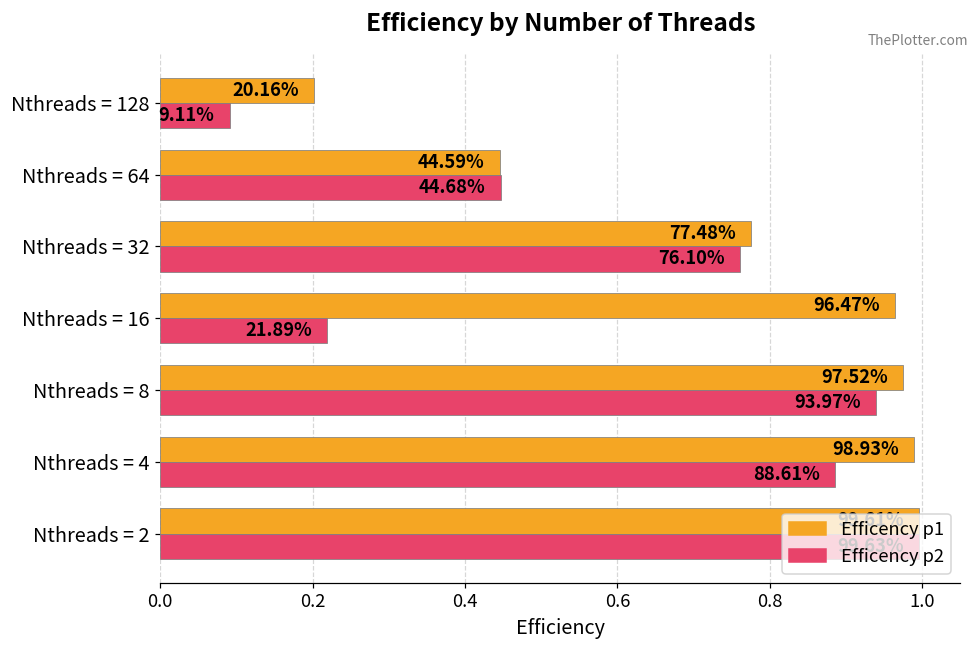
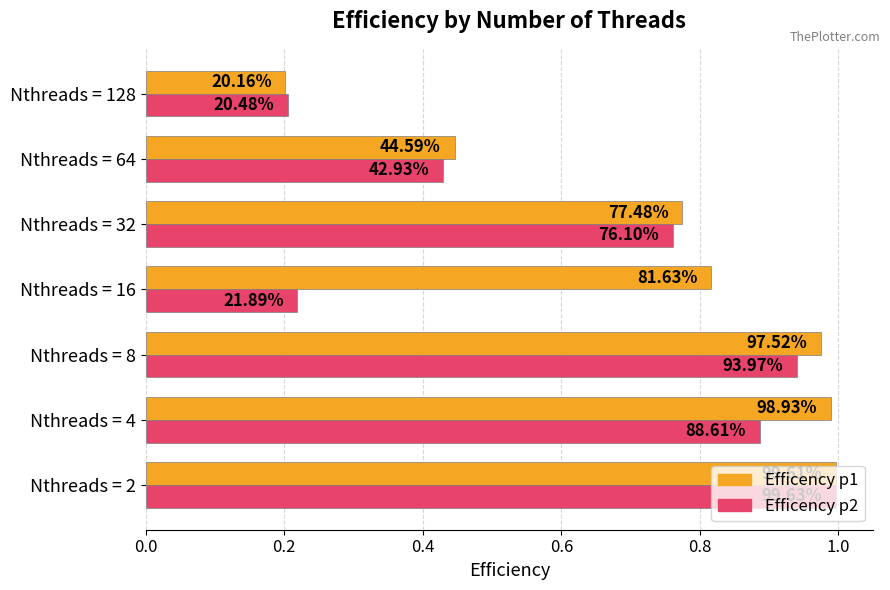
Efficency p2, Nthreads = 128: 9.11% -> 20.48%
Efficency p2, Nthreads = 64: 44.68% -> 42.93%
Efficency p1, Nthreads = 16: 96.47% -> 81.63%
